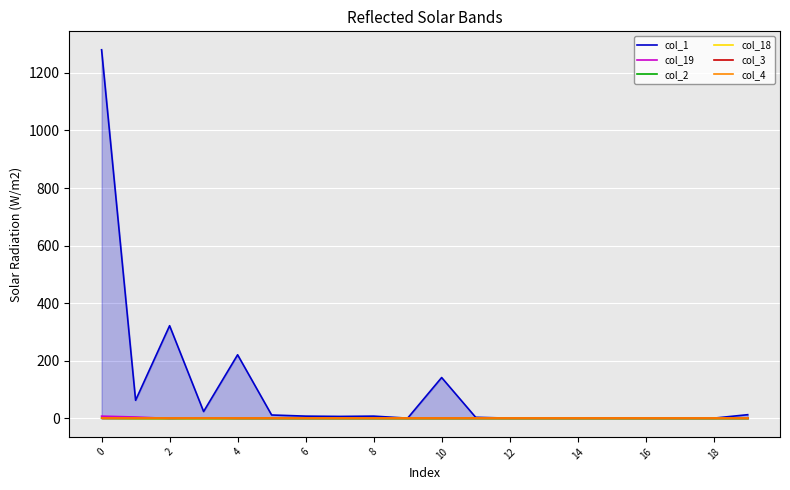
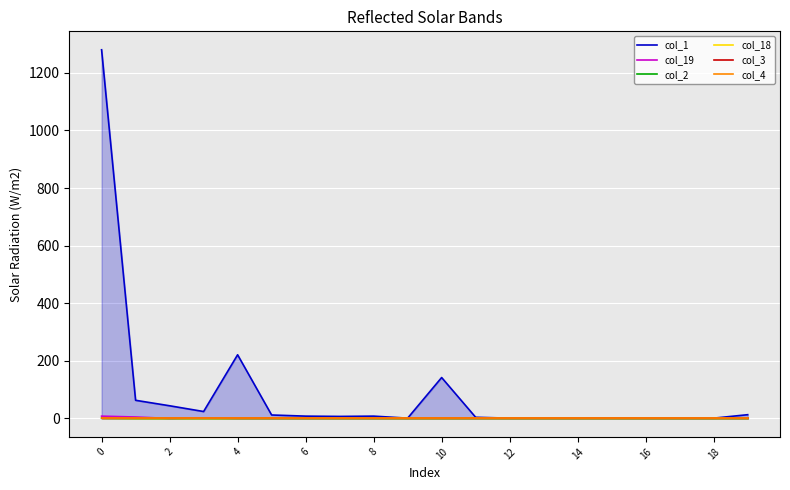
col_1, 2: 320 -> 40
